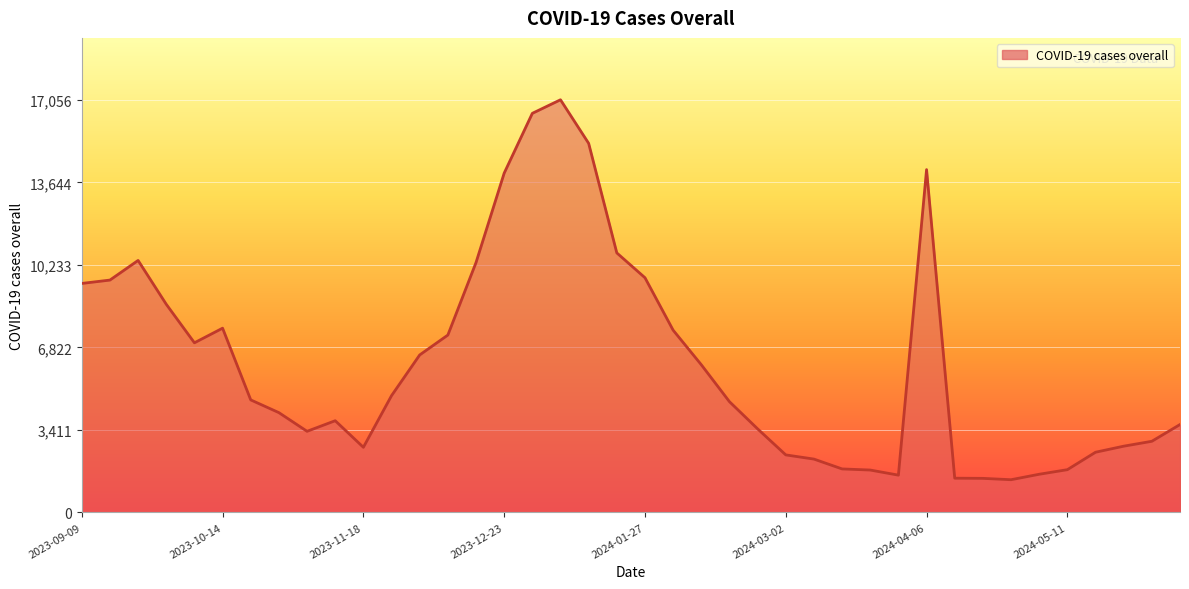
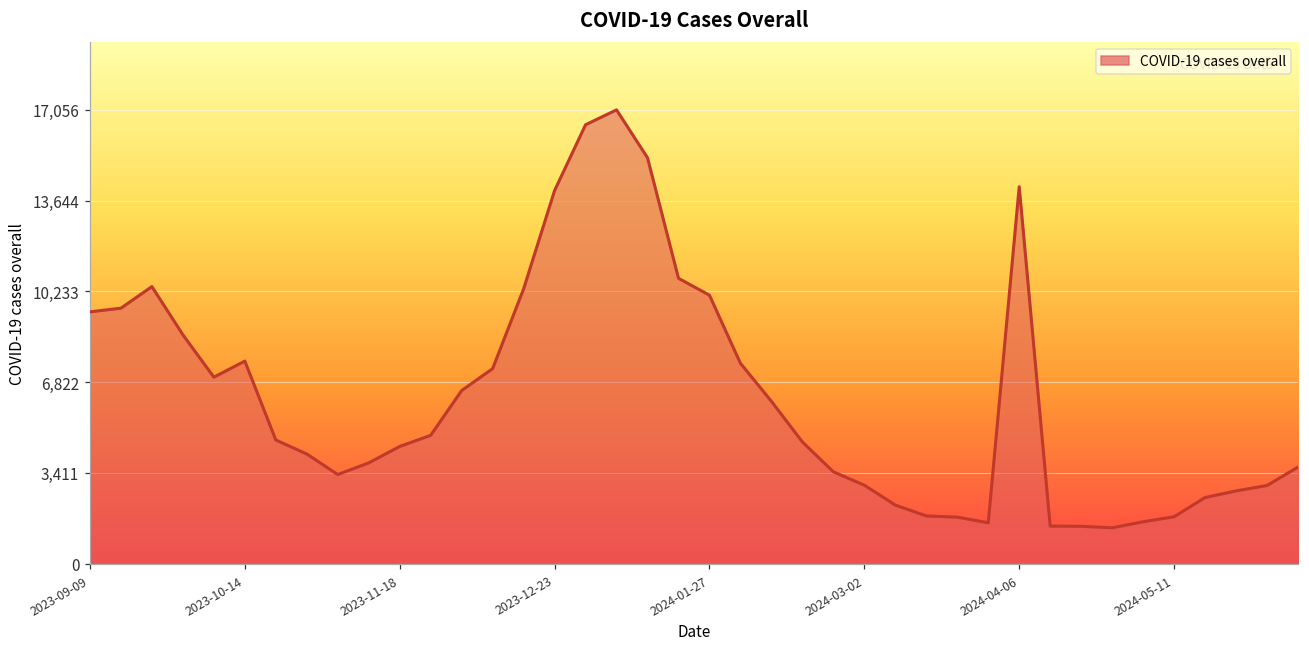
2023-11-18: 2,700 -> 4,400
2024-01-27: 9,700 -> 10,100
2024-03-02: 2,400 -> 3,000
